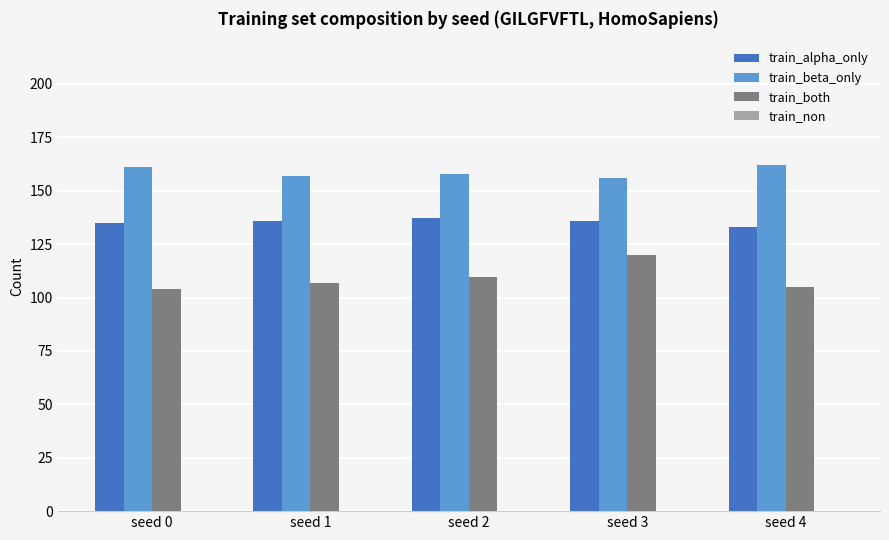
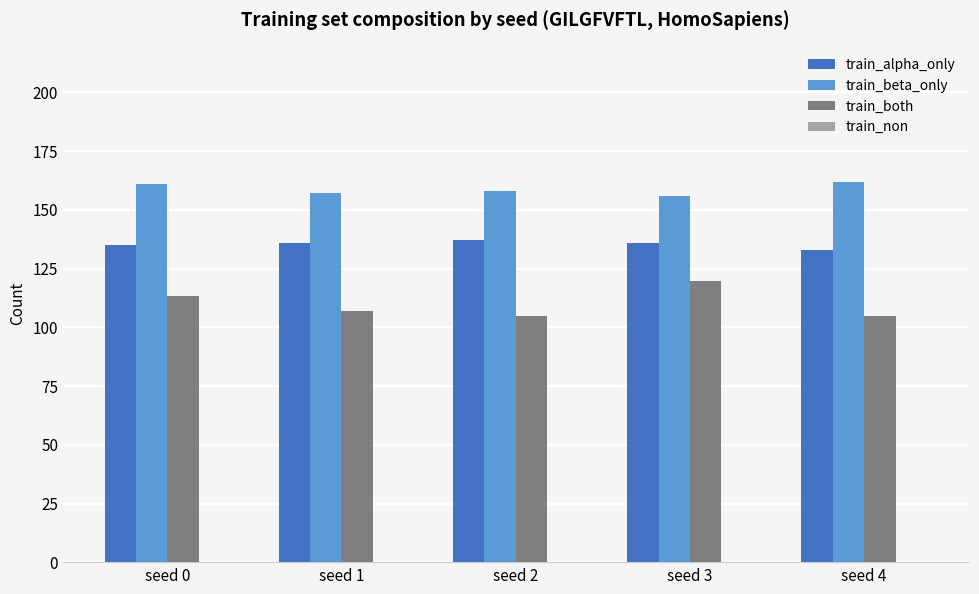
train_both, seed 0: 104 -> 114
train_both, seed 2: 110 -> 105
